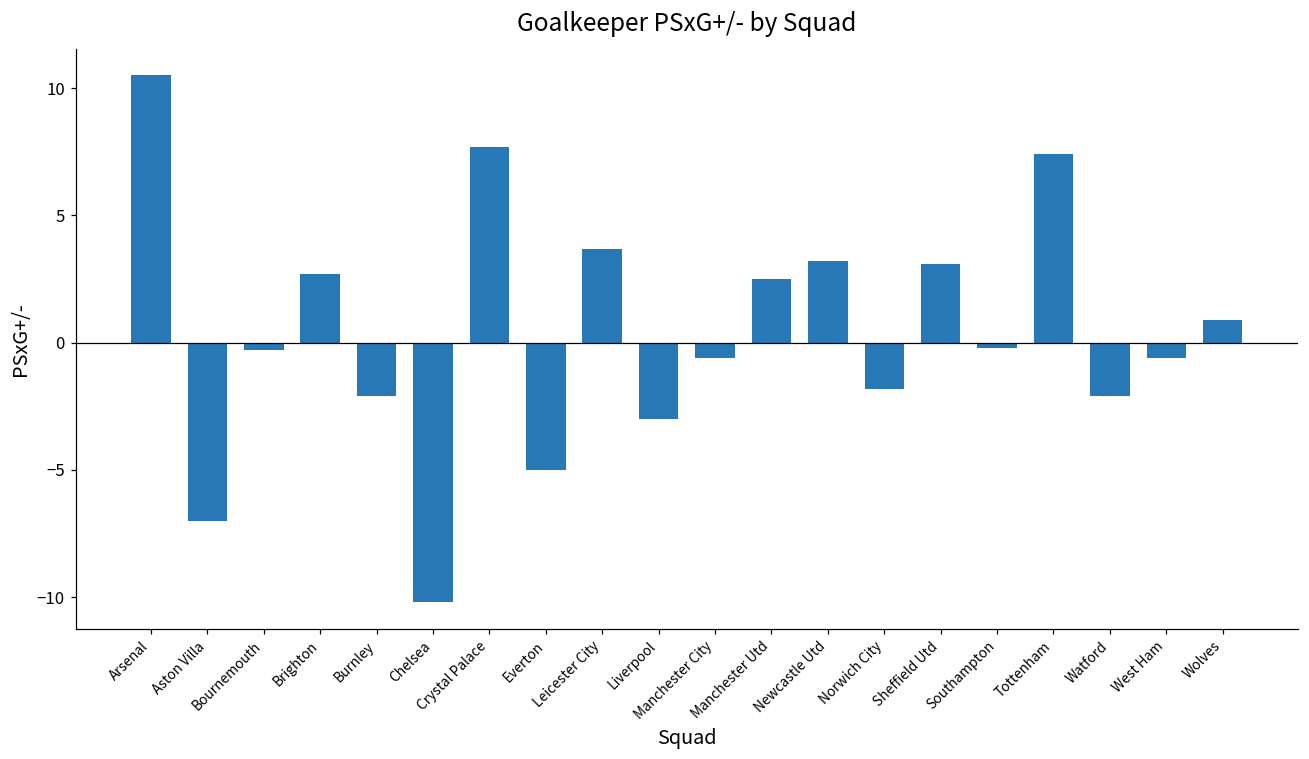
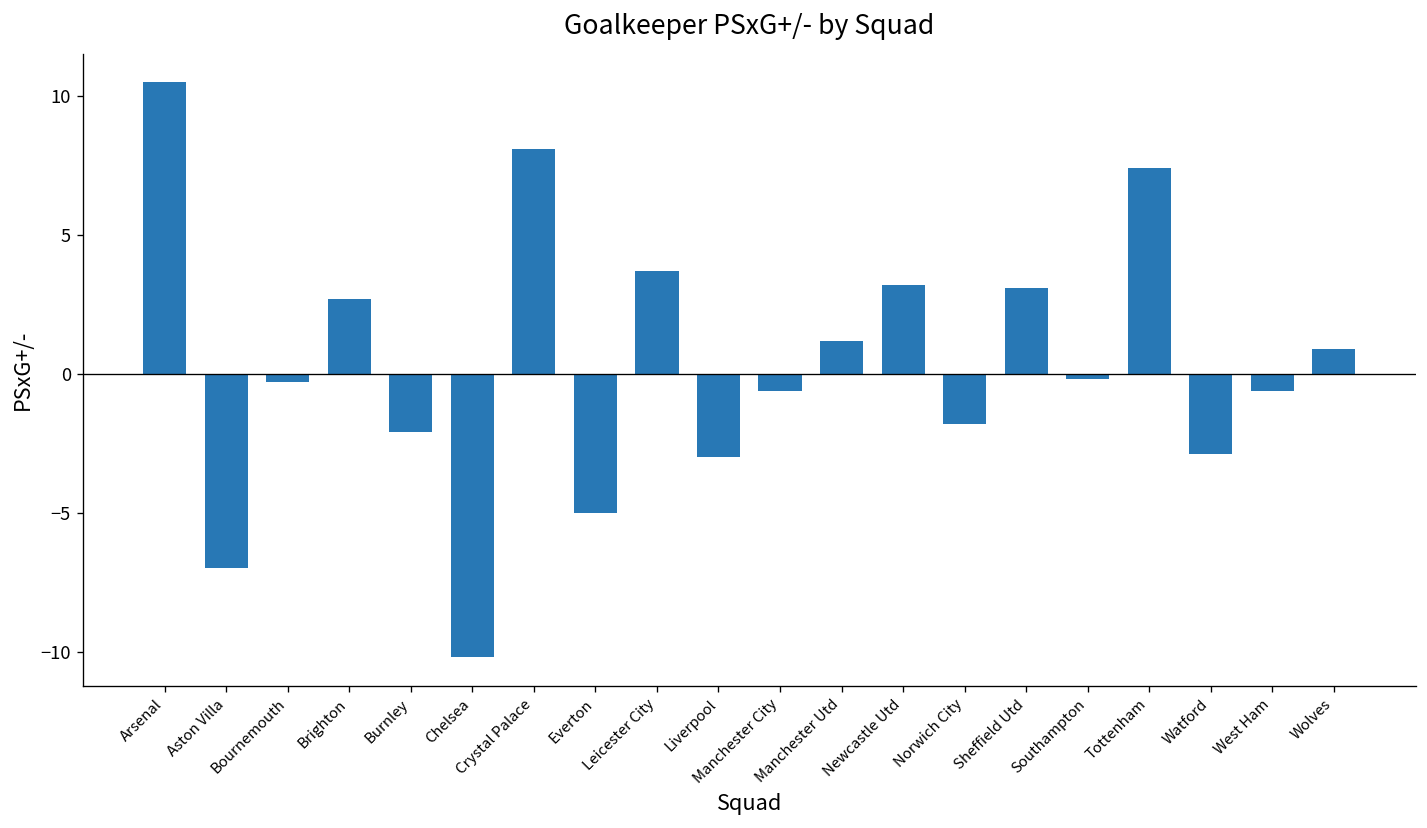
Crystal Palace: 7.7 -> 8.1
Manchester Utd: 2.5 -> 1.2
Watford: -2.1 -> -2.9
